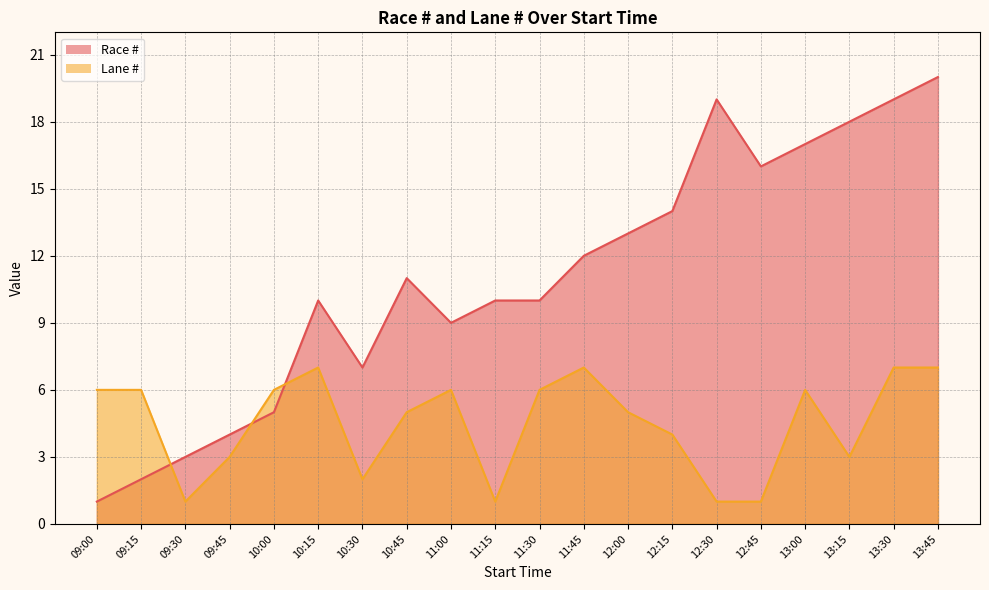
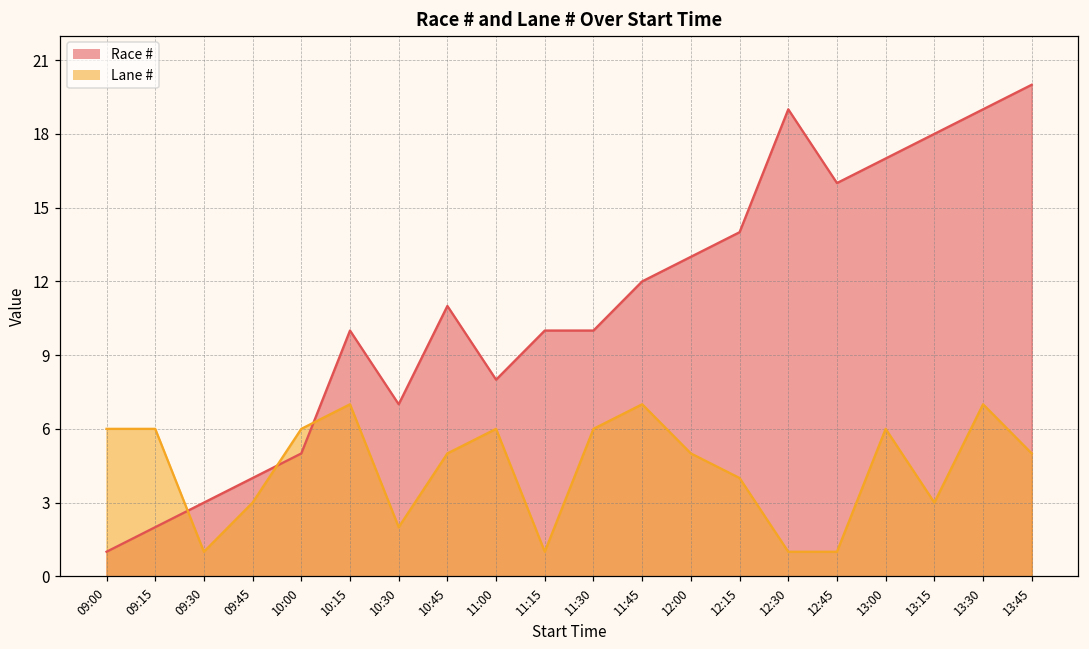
Race #, 11:00: 9 -> 8
Lane #, 13:45: 7 -> 5
